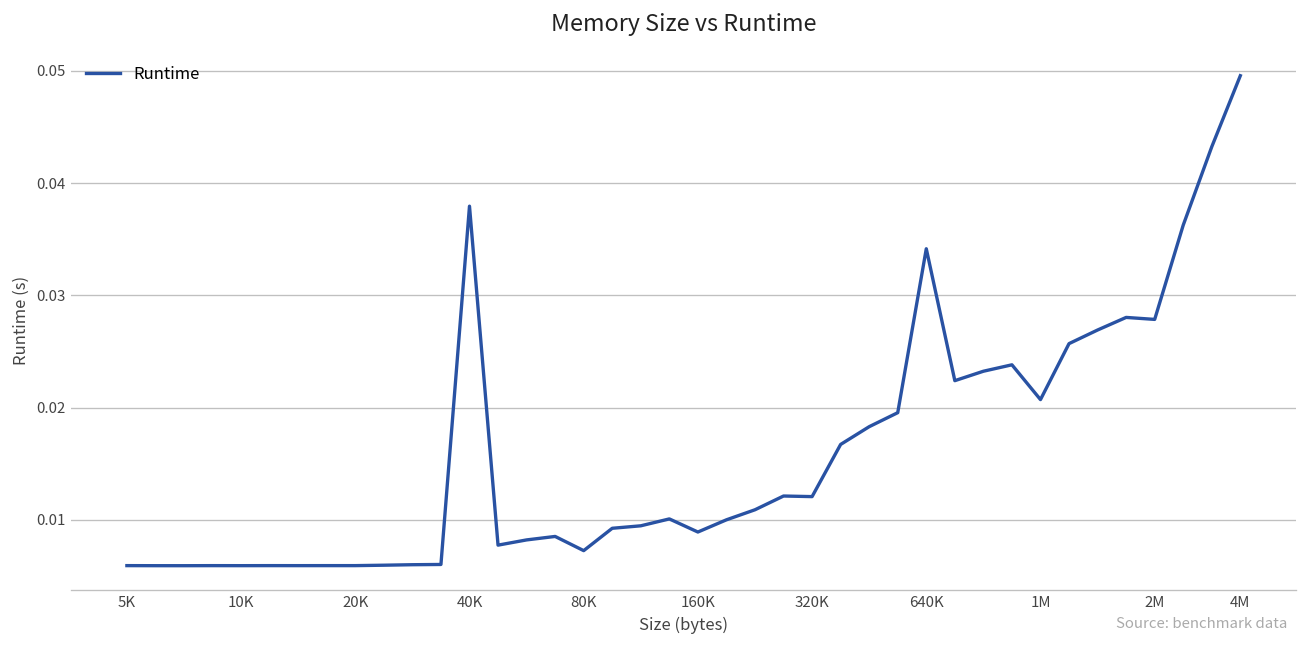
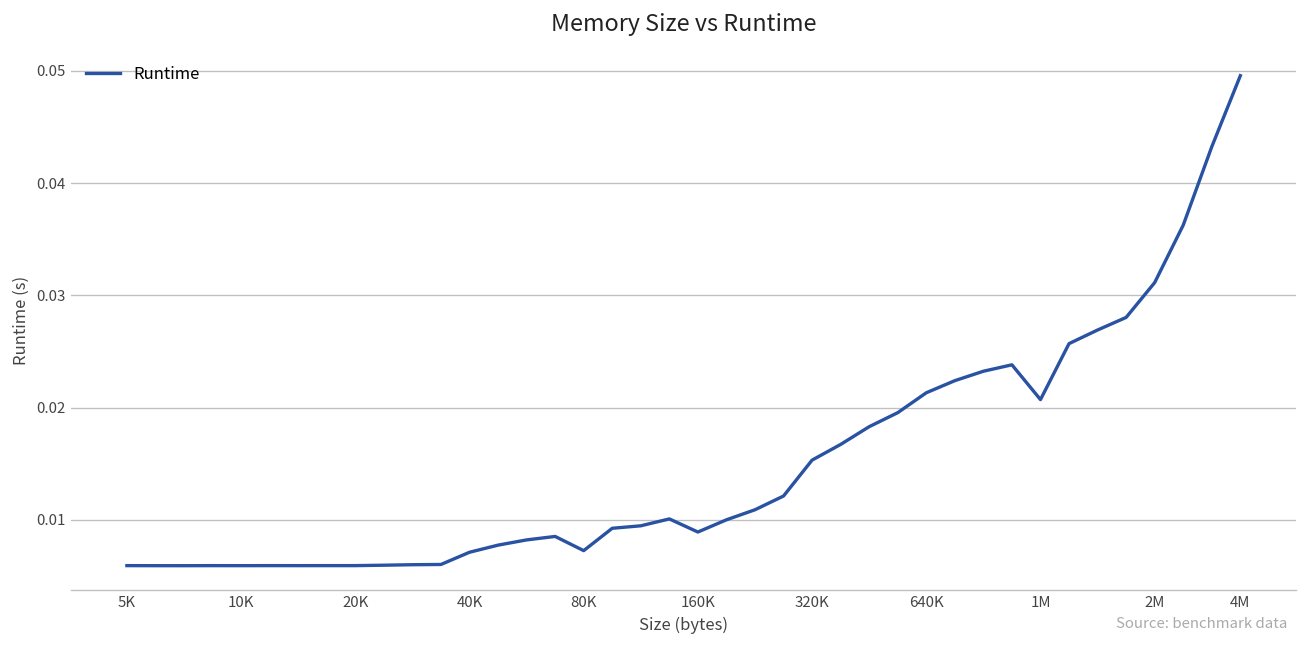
40K: 0.038 -> 0.007
320K: 0.012 -> 0.015
640K: 0.034 -> 0.021
2M: 0.028 -> 0.031
